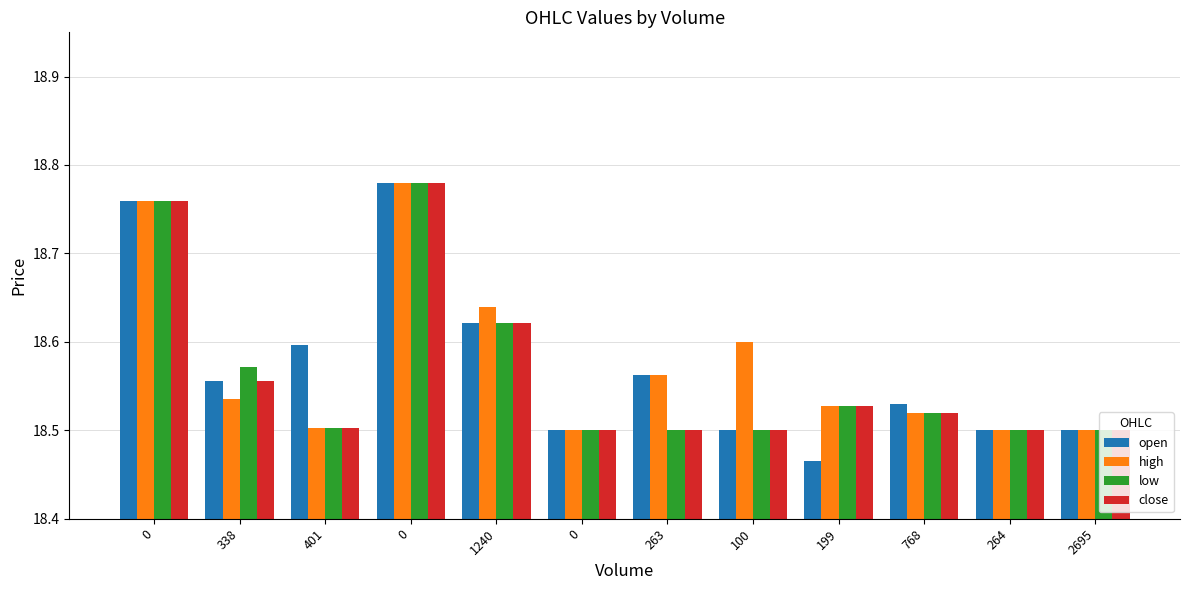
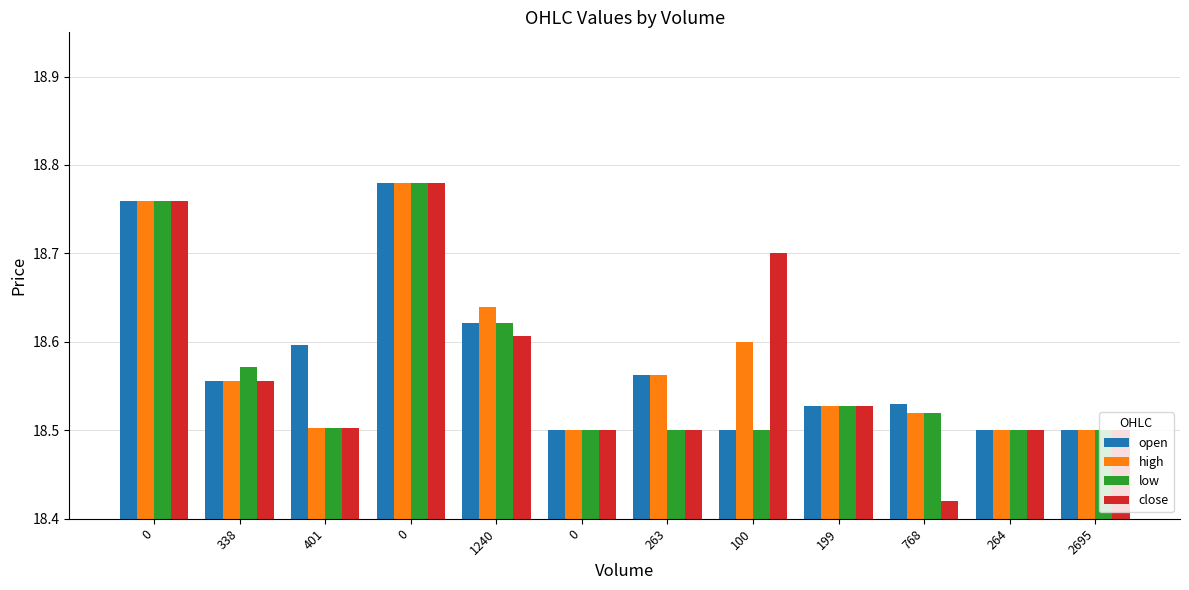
high, 338: 18.54 -> 18.56
close, 1240: 18.62 -> 18.61
close, 100: 18.5 -> 18.7
open, 199: 18.47 -> 18.53
close, 768: 18.52 -> 18.42
